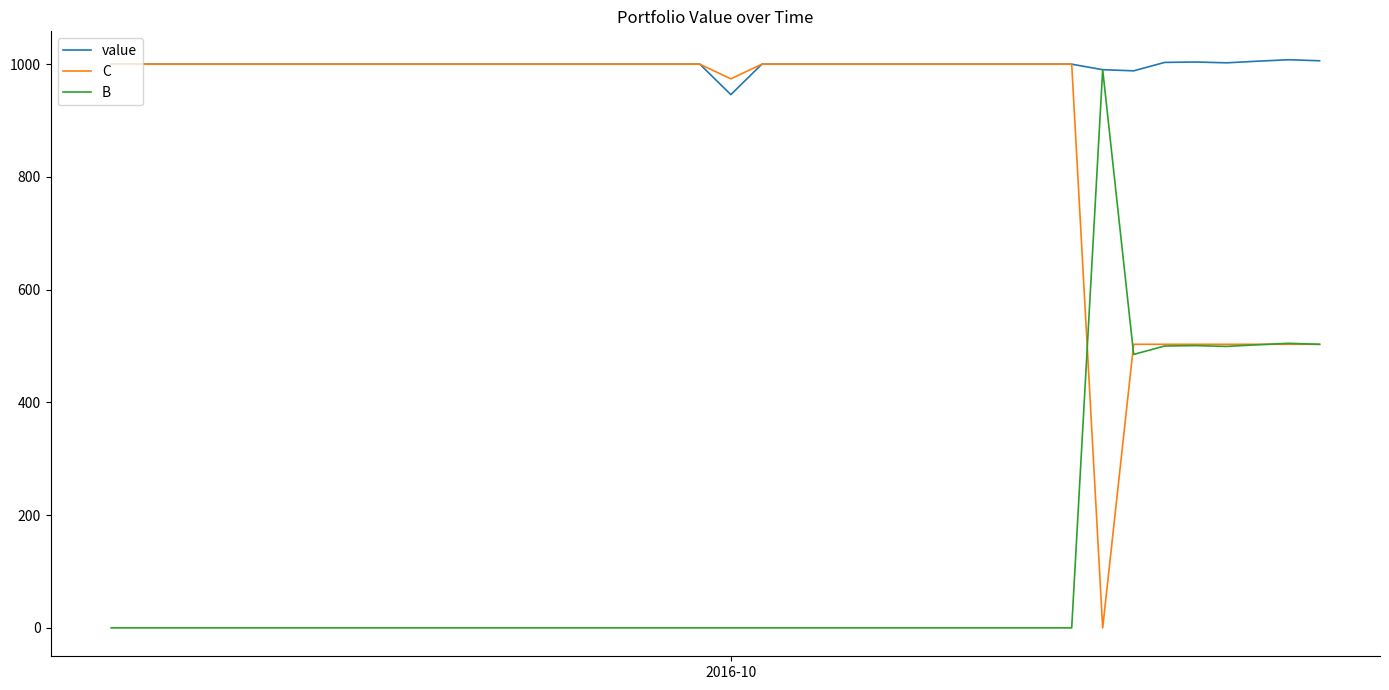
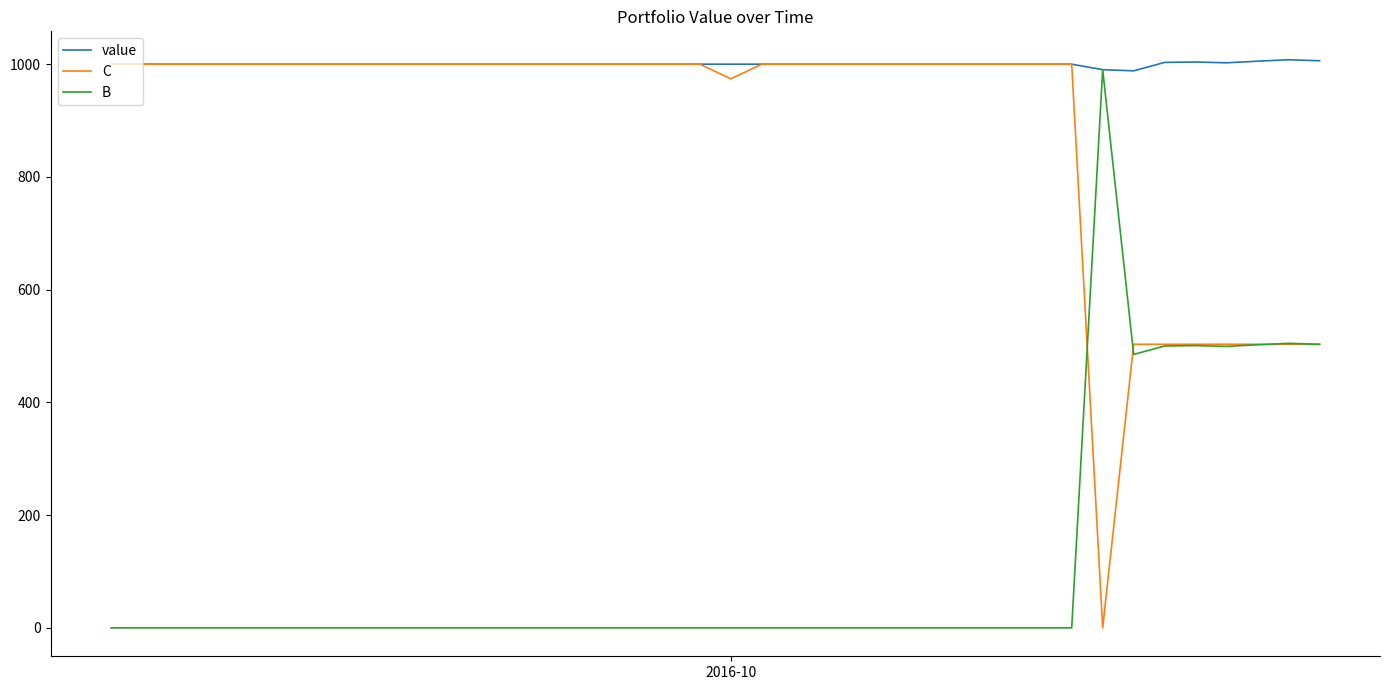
value, 2016-10: 950 -> 1000
